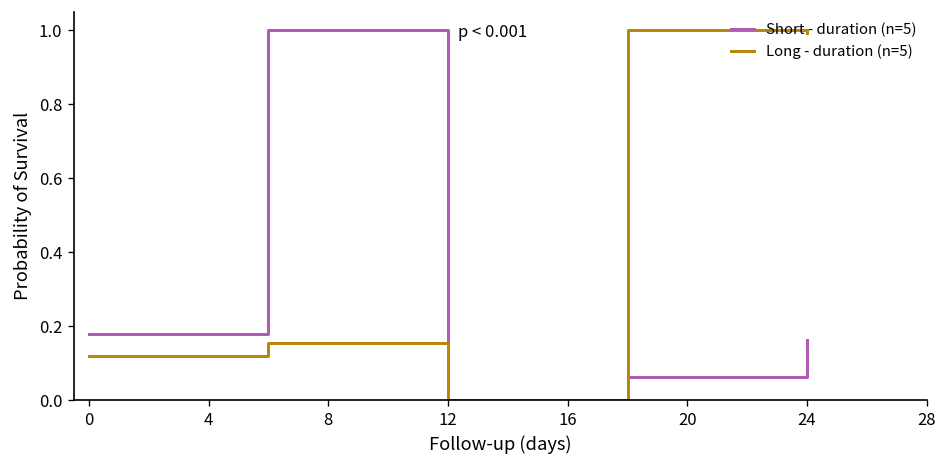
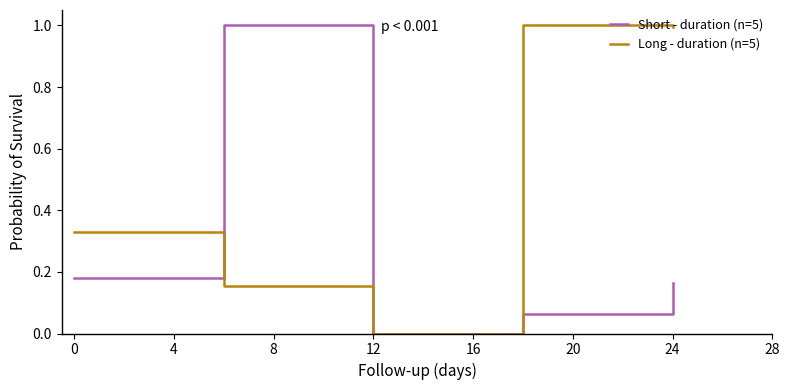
Long - duration (n=5), 0: 0.12 -> 0.33
